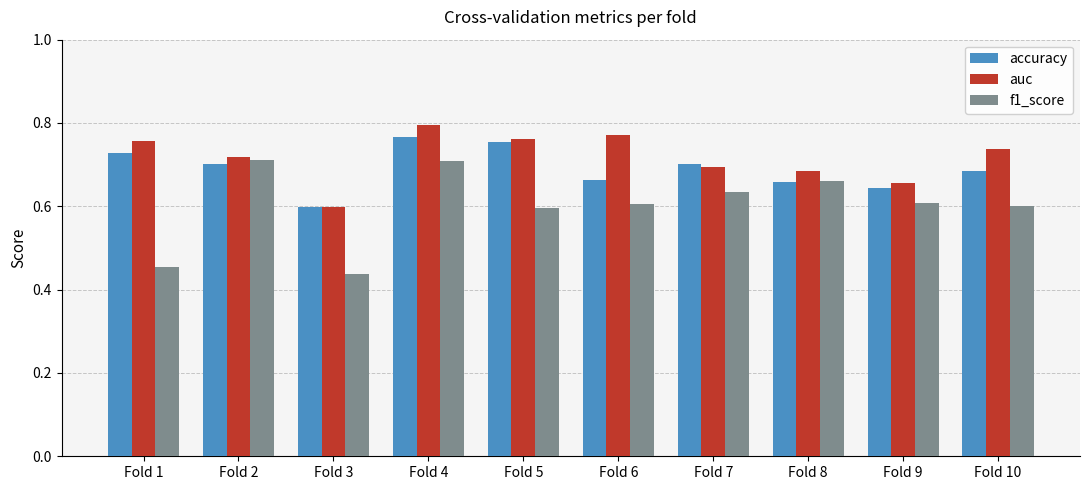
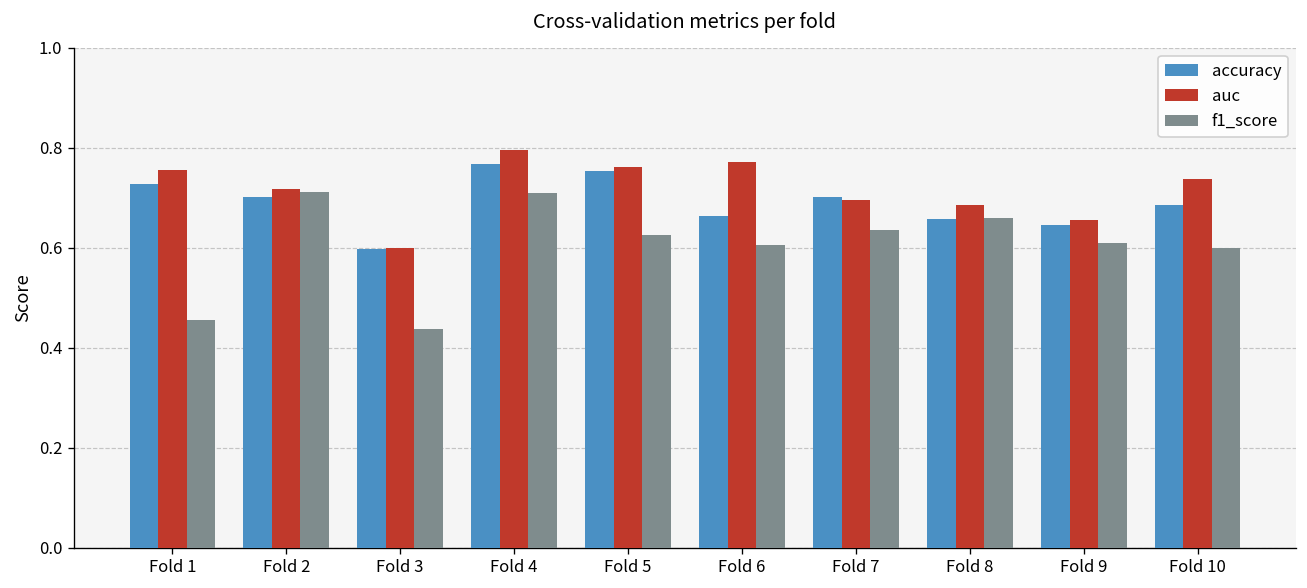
f1_score, Fold 5: 0.60 -> 0.63
